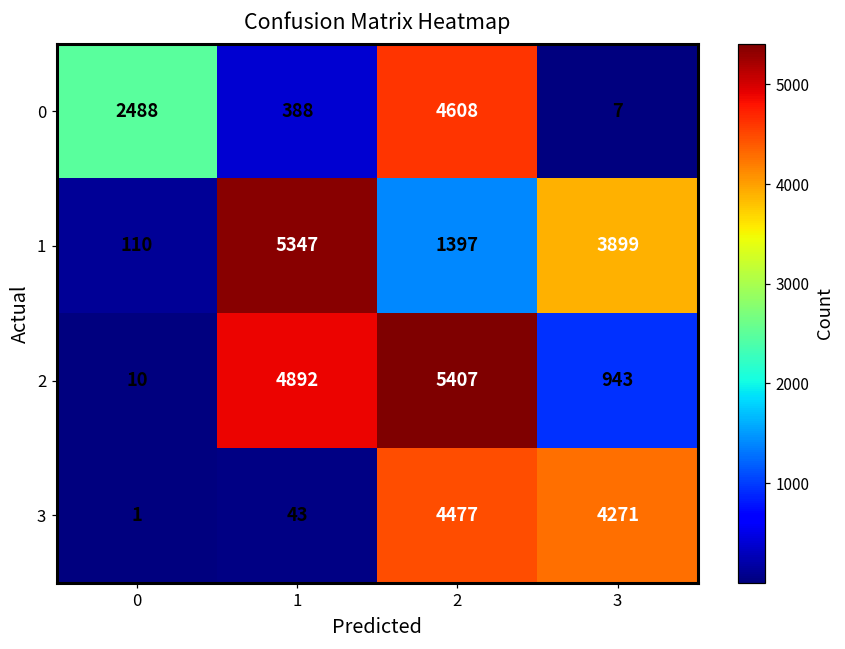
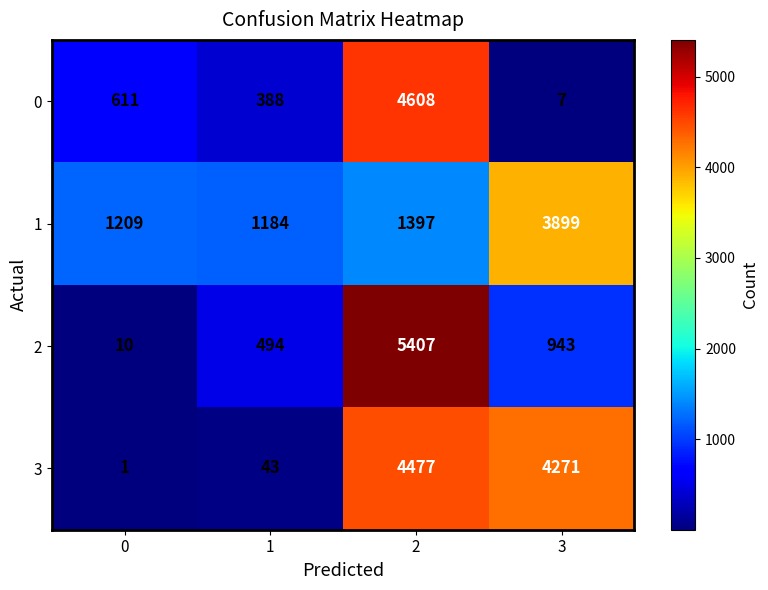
0, 0: 2488 -> 611
1, 0: 110 -> 1209
1, 1: 5347 -> 1184
2, 1: 4892 -> 494
